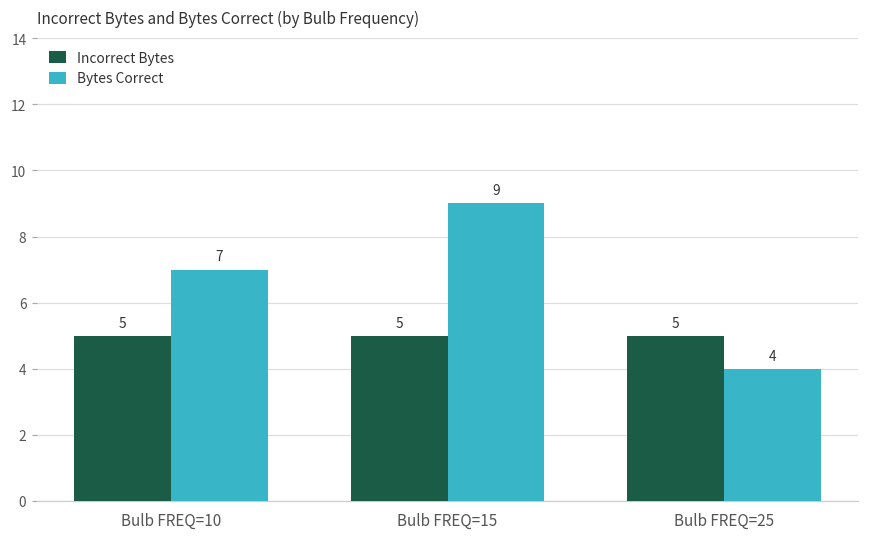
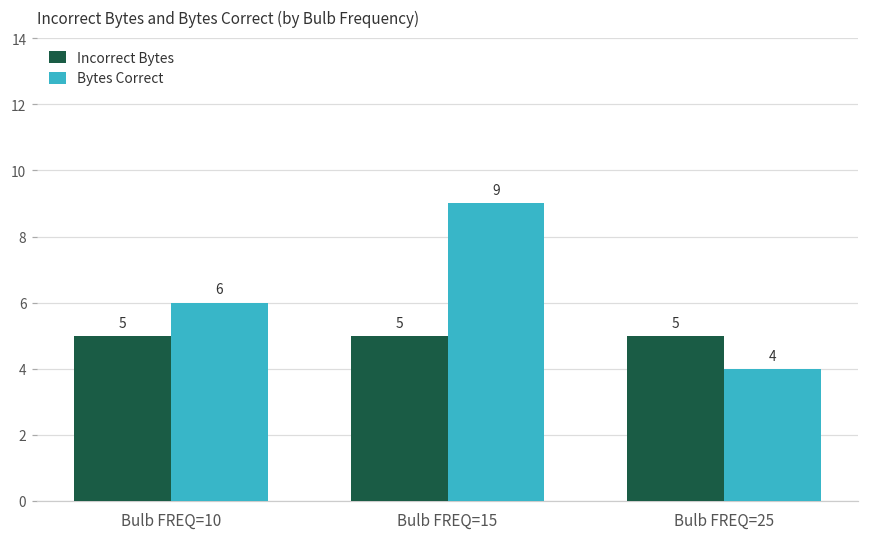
Bytes Correct, Bulb FREQ=10: 7 -> 6
